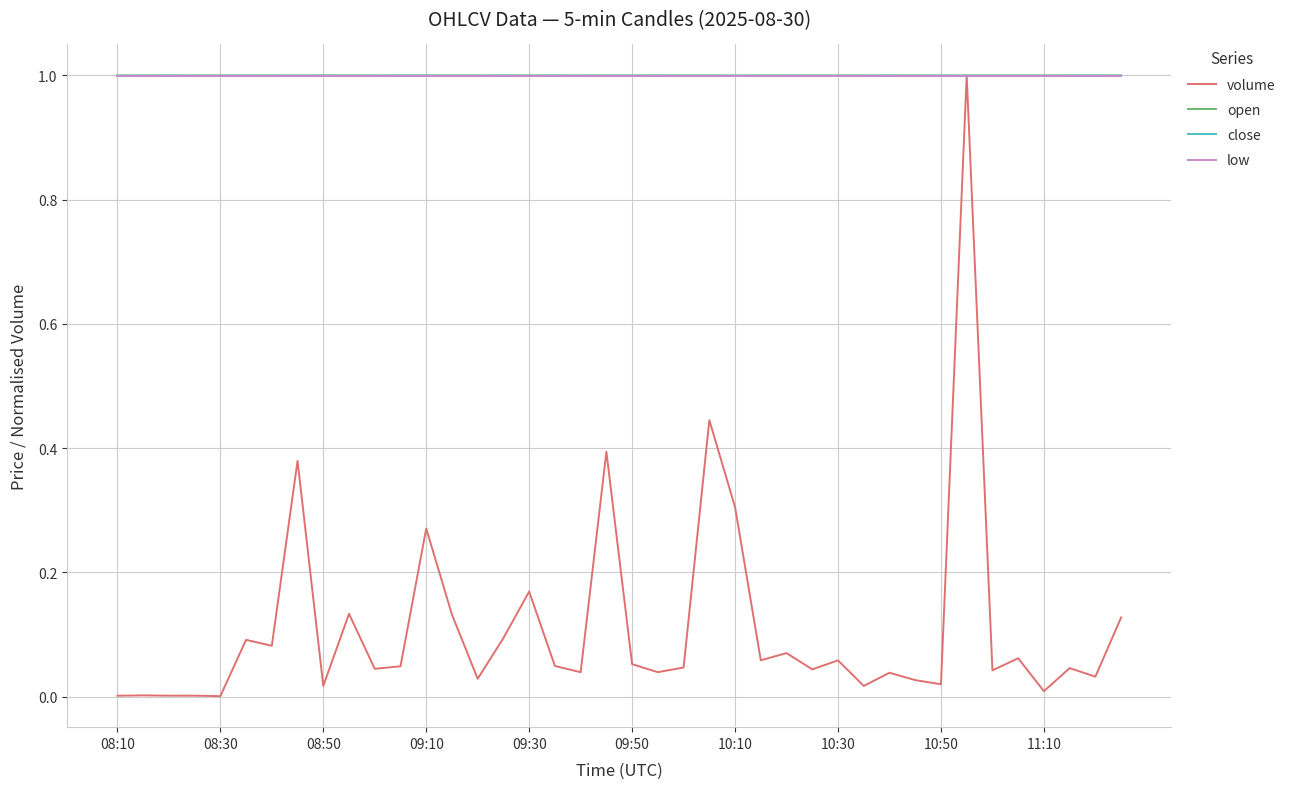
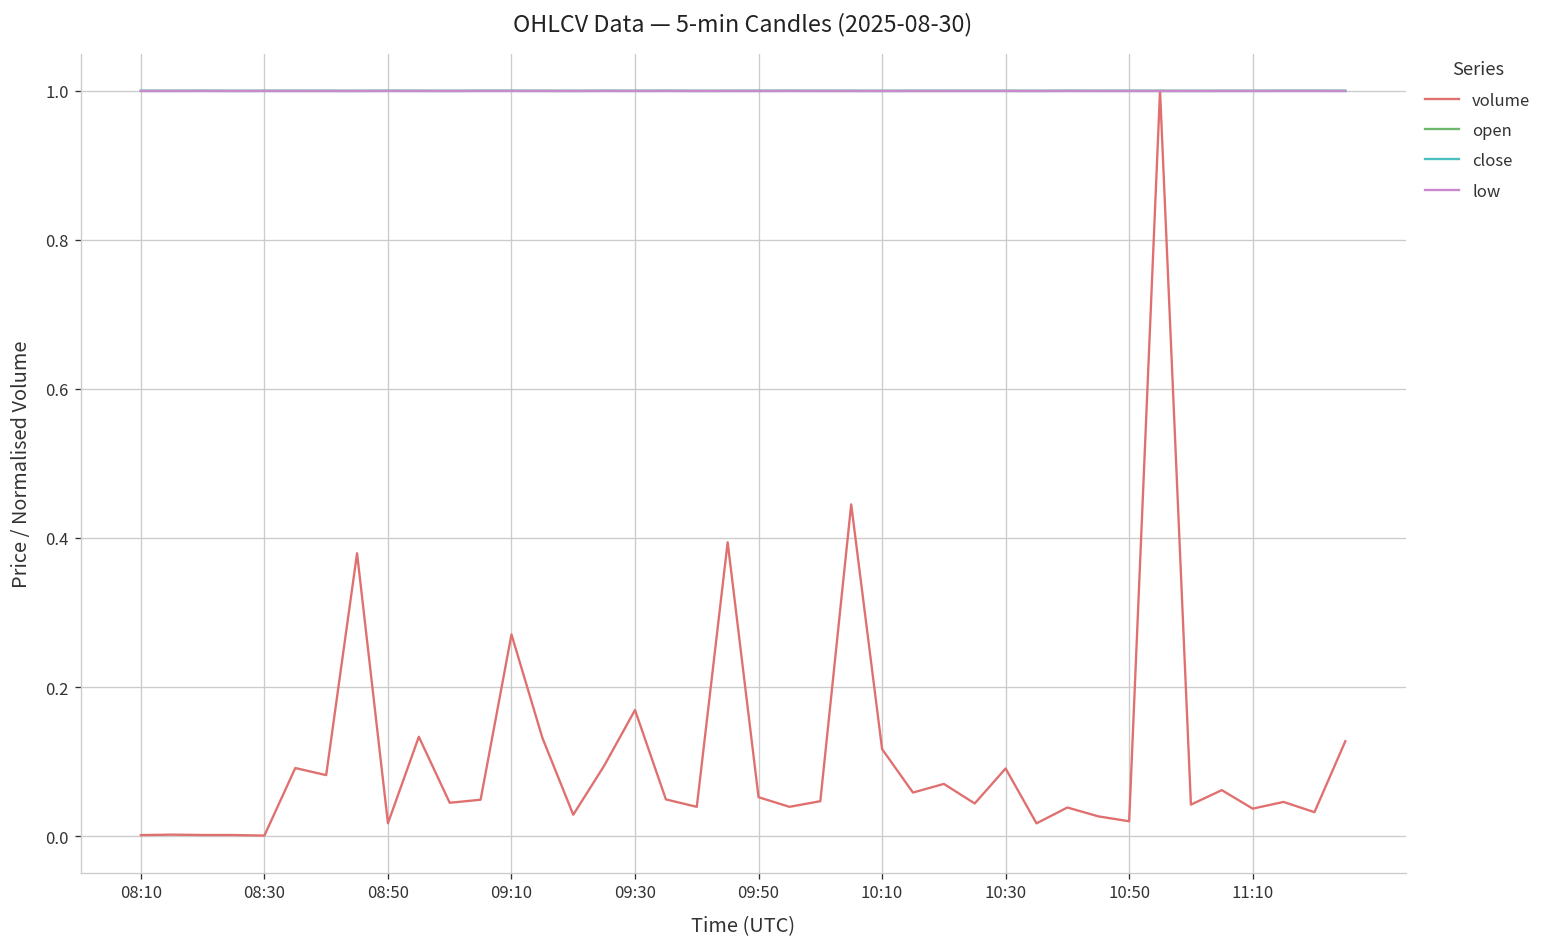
volume, 10:10: 0.31 -> 0.12
volume, 10:30: 0.06 -> 0.09
volume, 11:10: 0.01 -> 0.04
